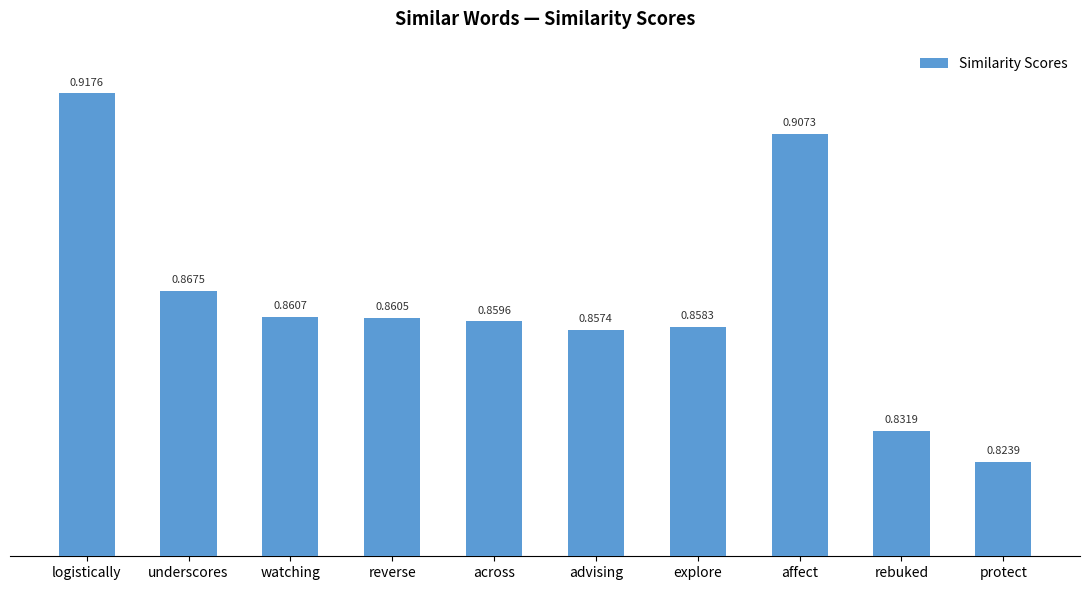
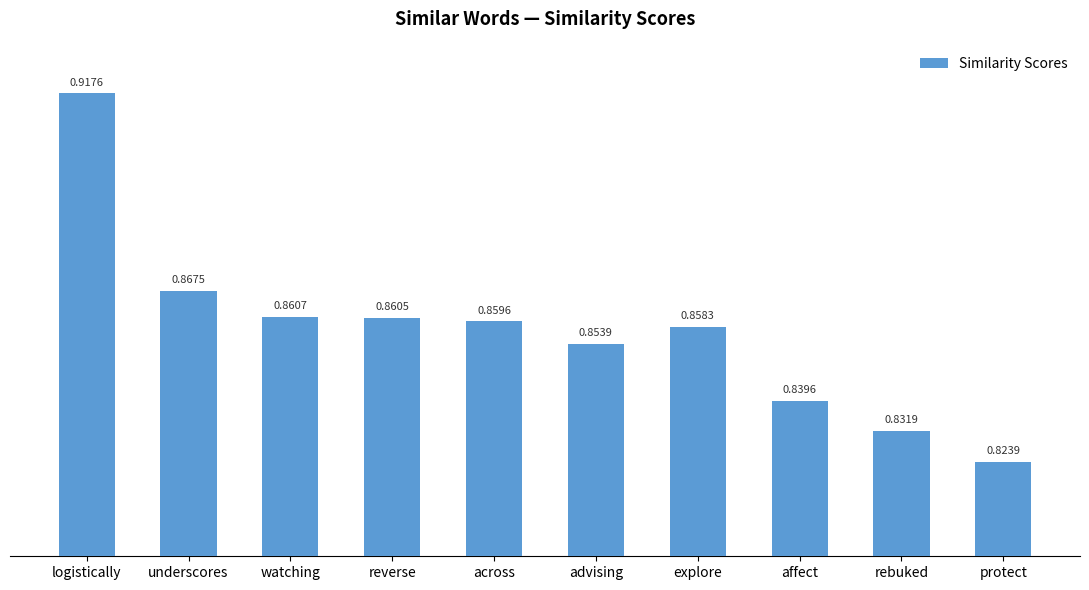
advising: 0.8574 -> 0.8539
affect: 0.9073 -> 0.8396
